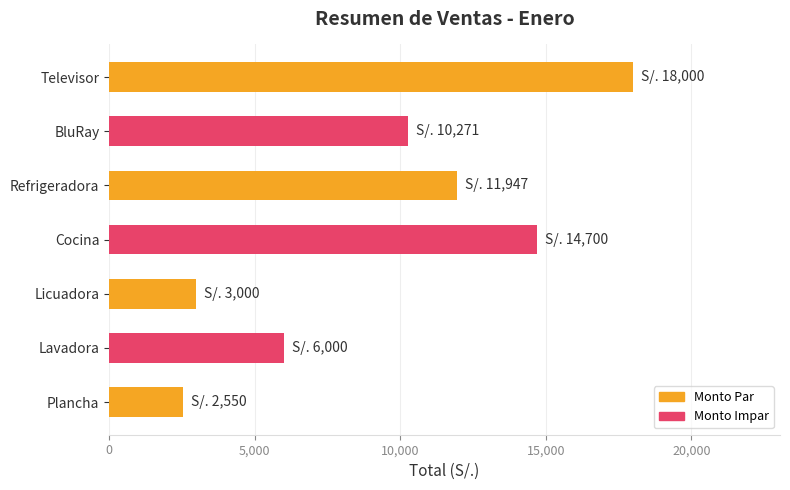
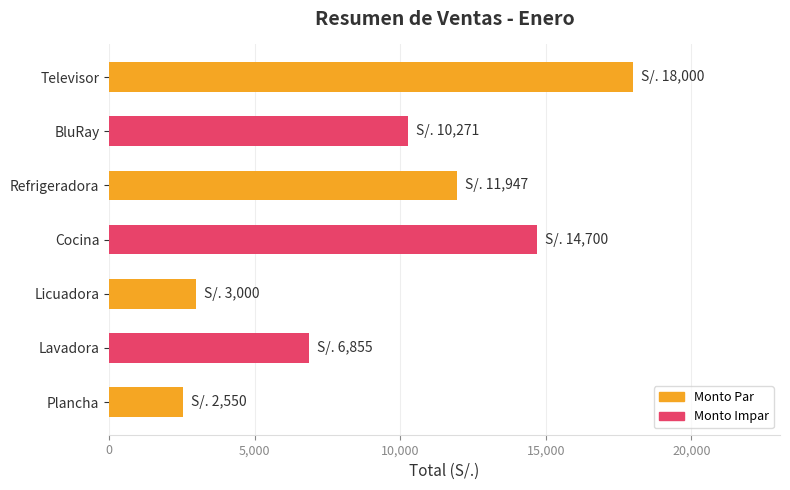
Lavadora: 6,000 -> 6,855
